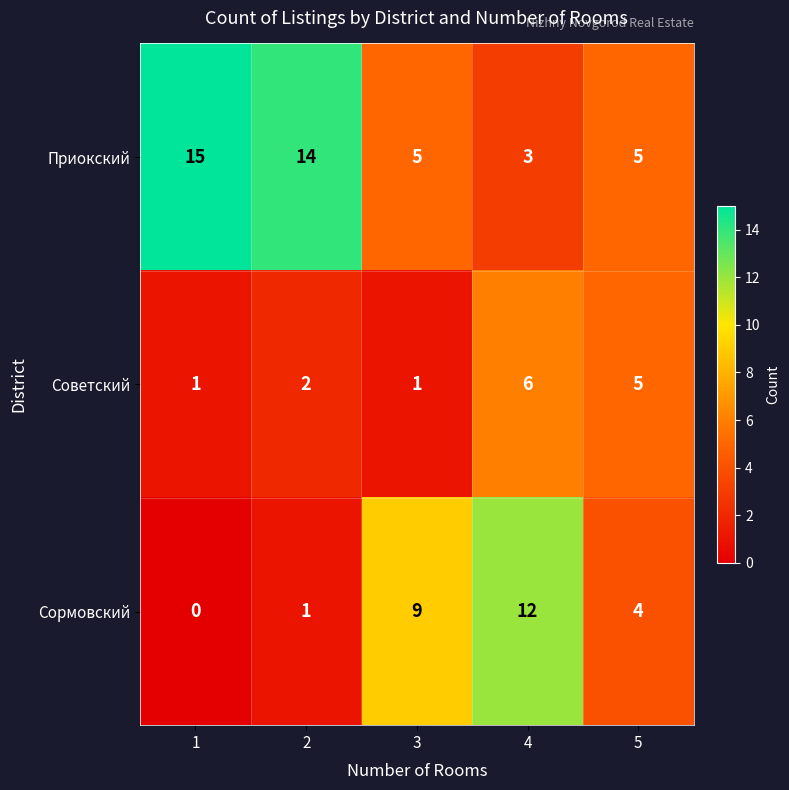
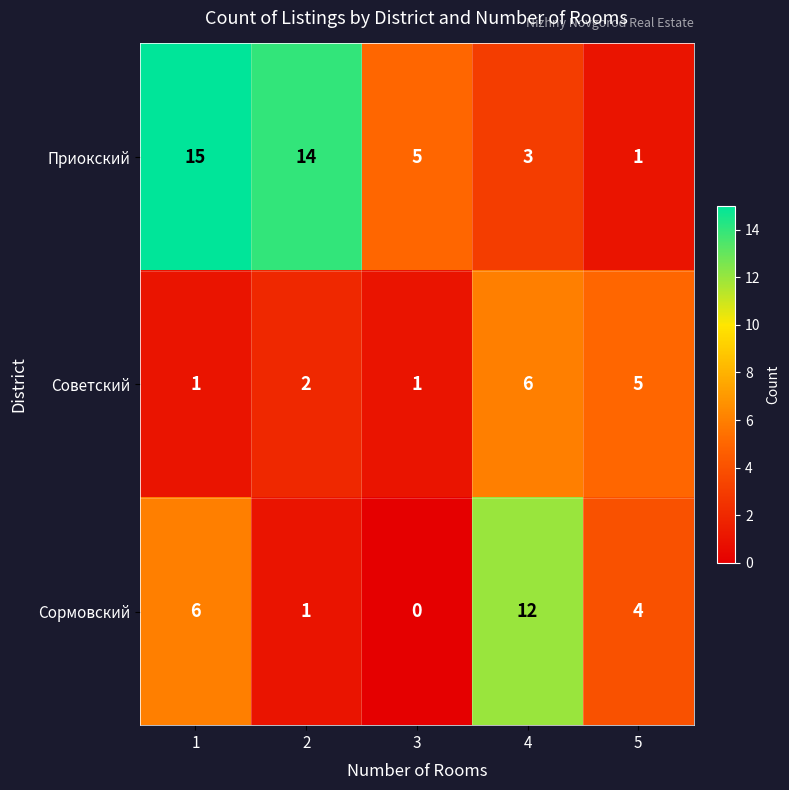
Приокский, 5: 5 -> 1
Сормовский, 1: 0 -> 6
Сормовский, 3: 9 -> 0
